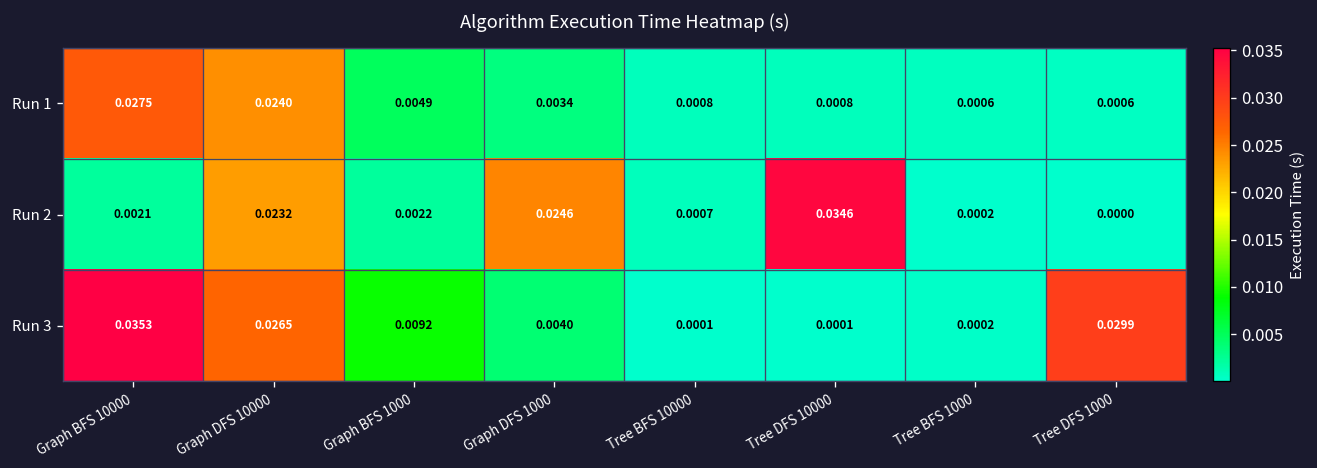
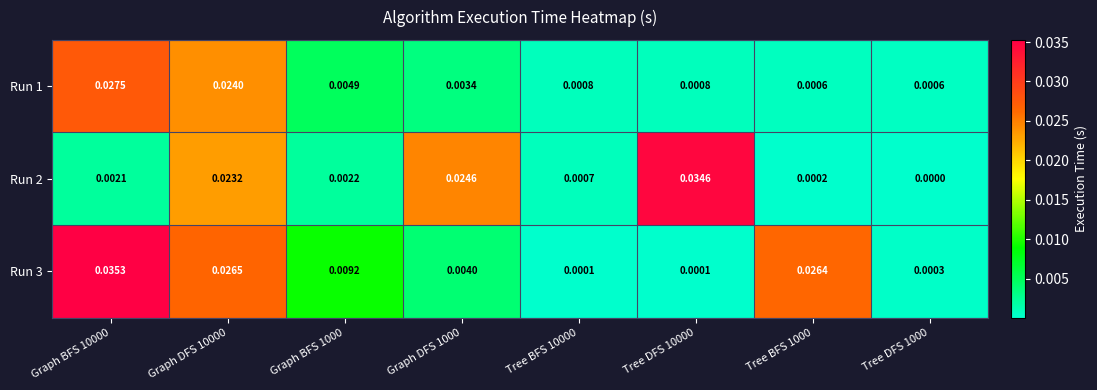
Run 3, Tree BFS 1000: 0.0002 -> 0.0264
Run 3, Tree DFS 1000: 0.0299 -> 0.0003
